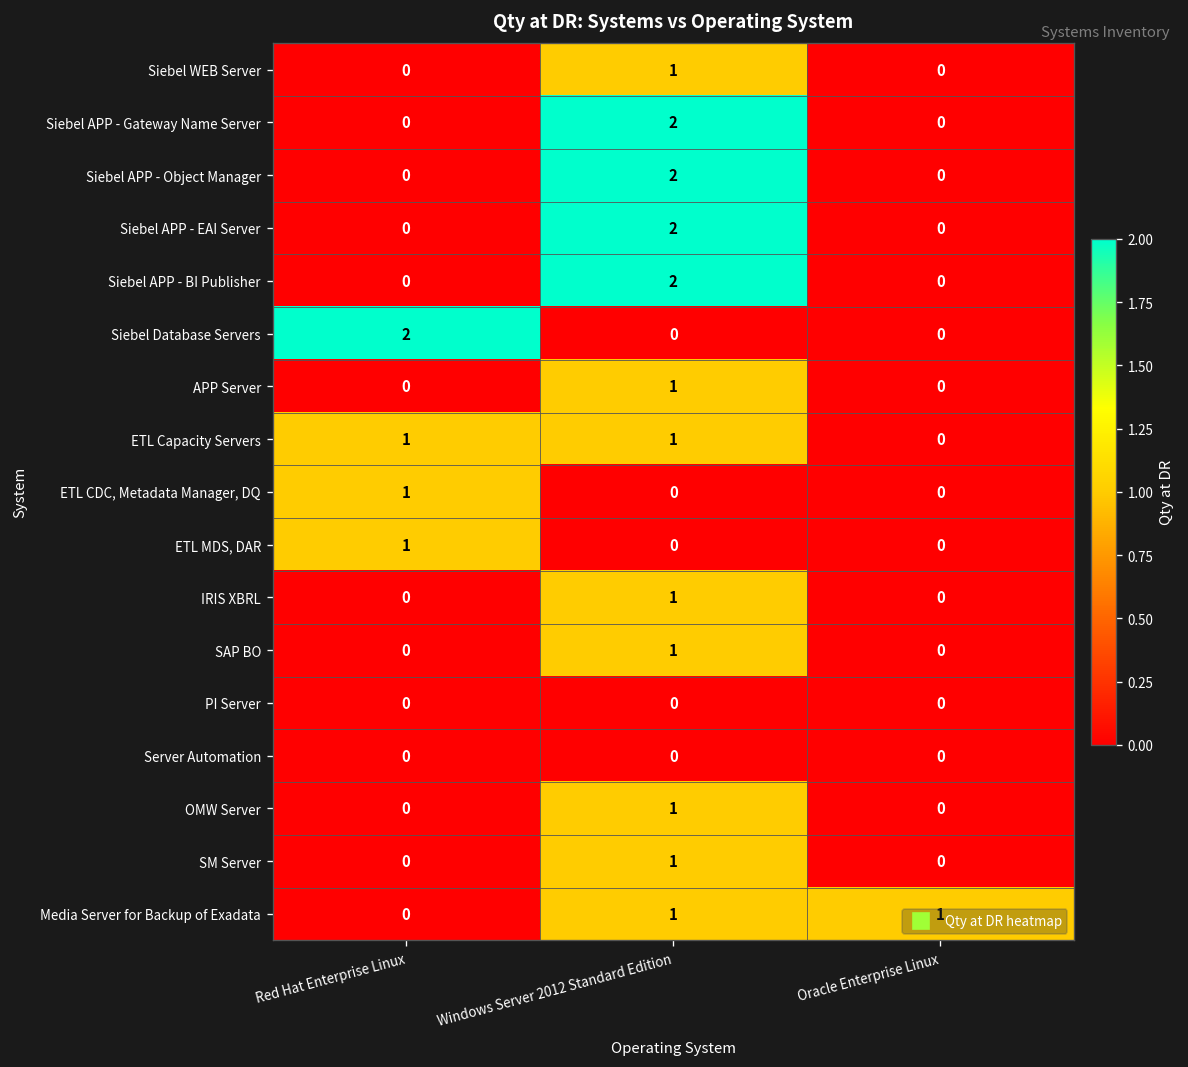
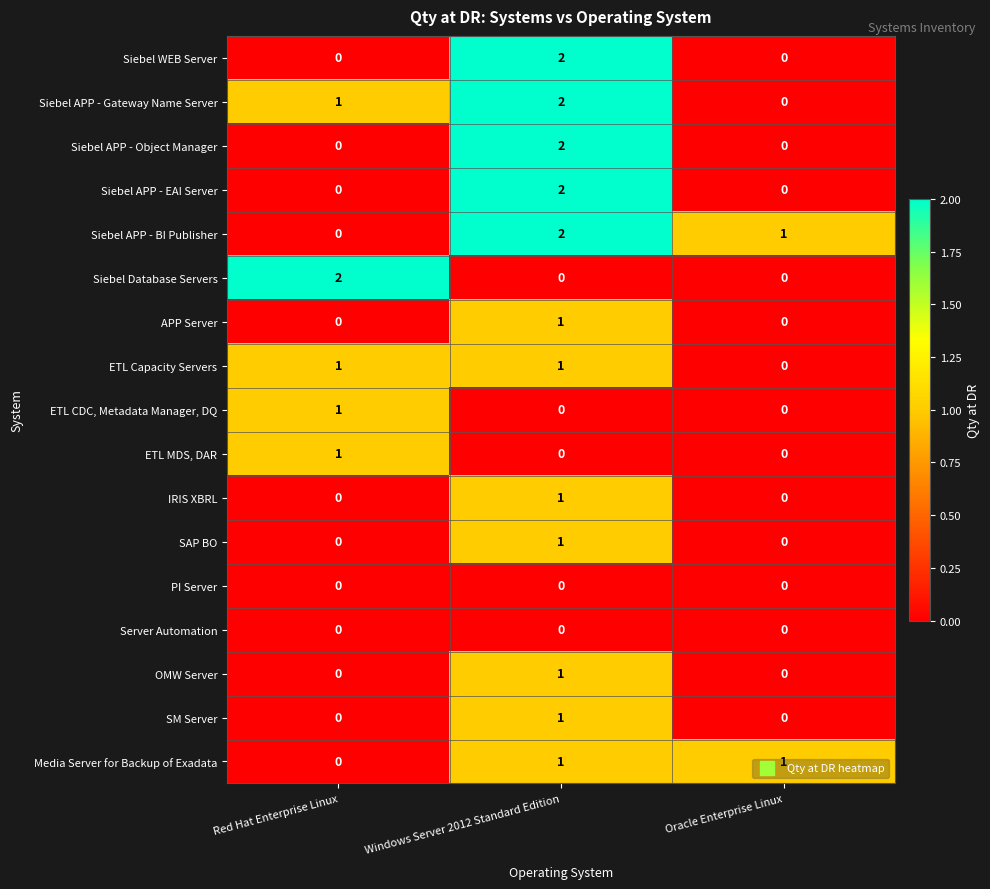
Siebel WEB Server, Windows Server 2012 Standard Edition: 1 -> 2
Siebel APP - Gateway Name Server, Red Hat Enterprise Linux: 0 -> 1
Siebel APP - BI Publisher, Oracle Enterprise Linux: 0 -> 1
